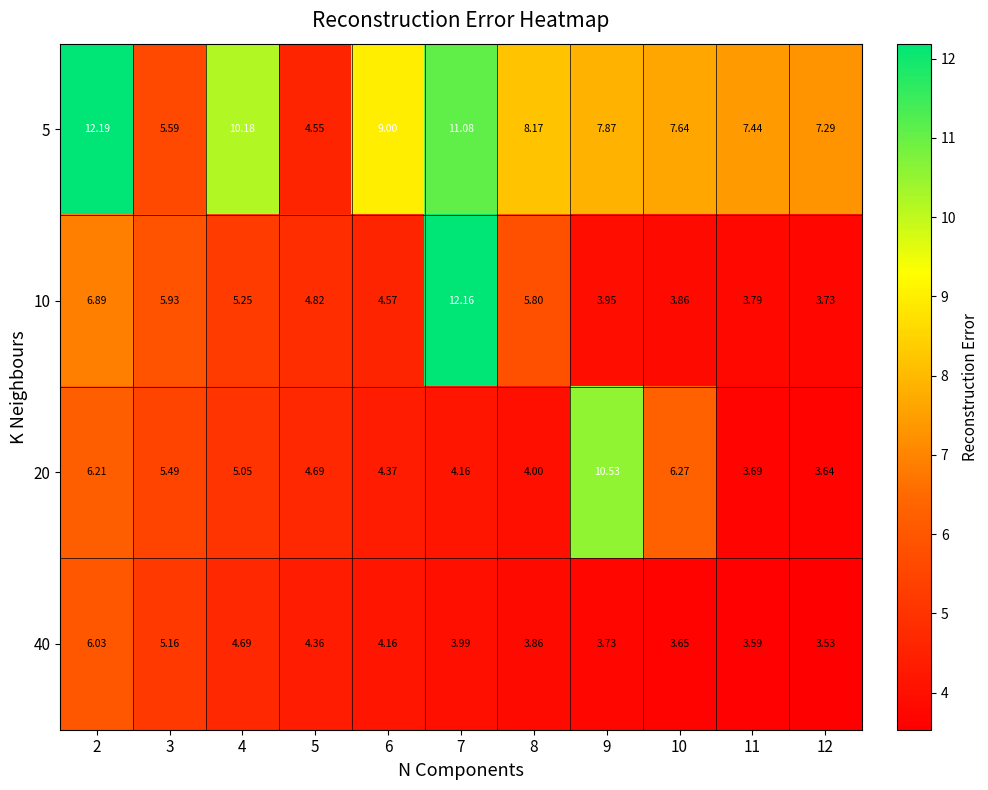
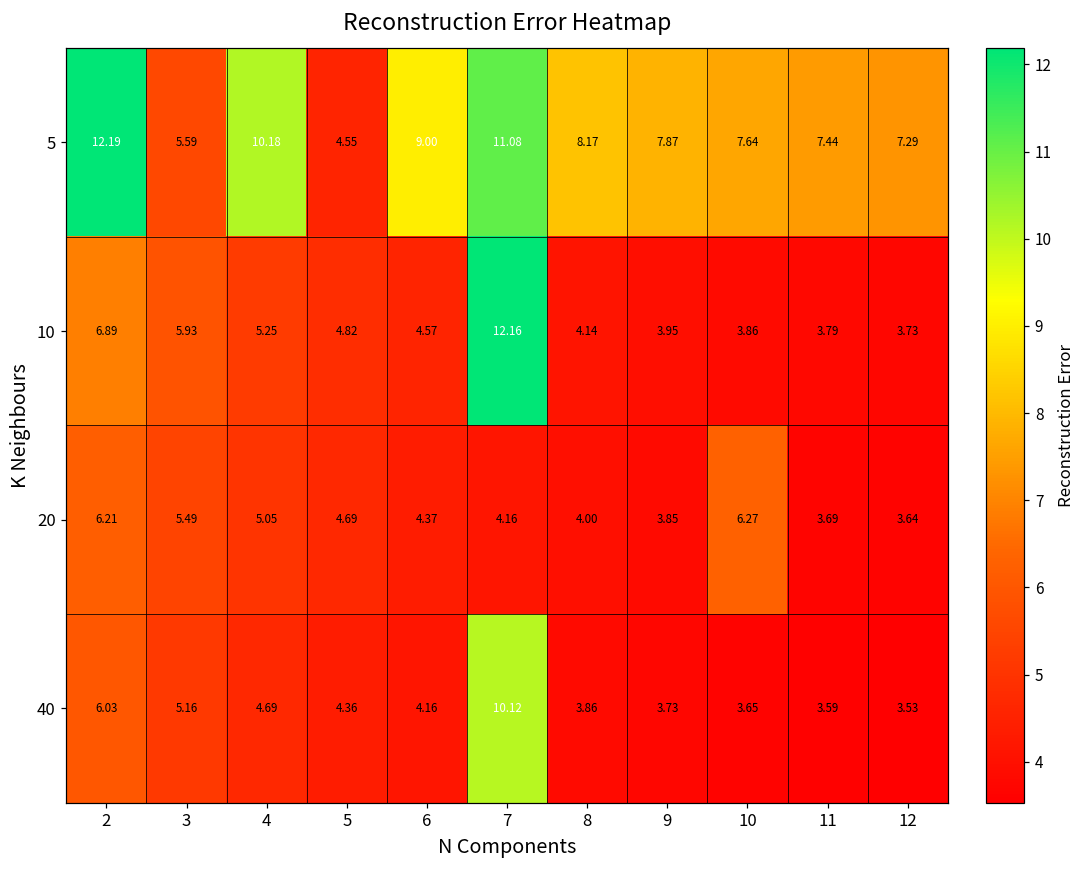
10, 8: 5.80 -> 4.14
20, 9: 10.53 -> 3.85
40, 7: 3.99 -> 10.12
